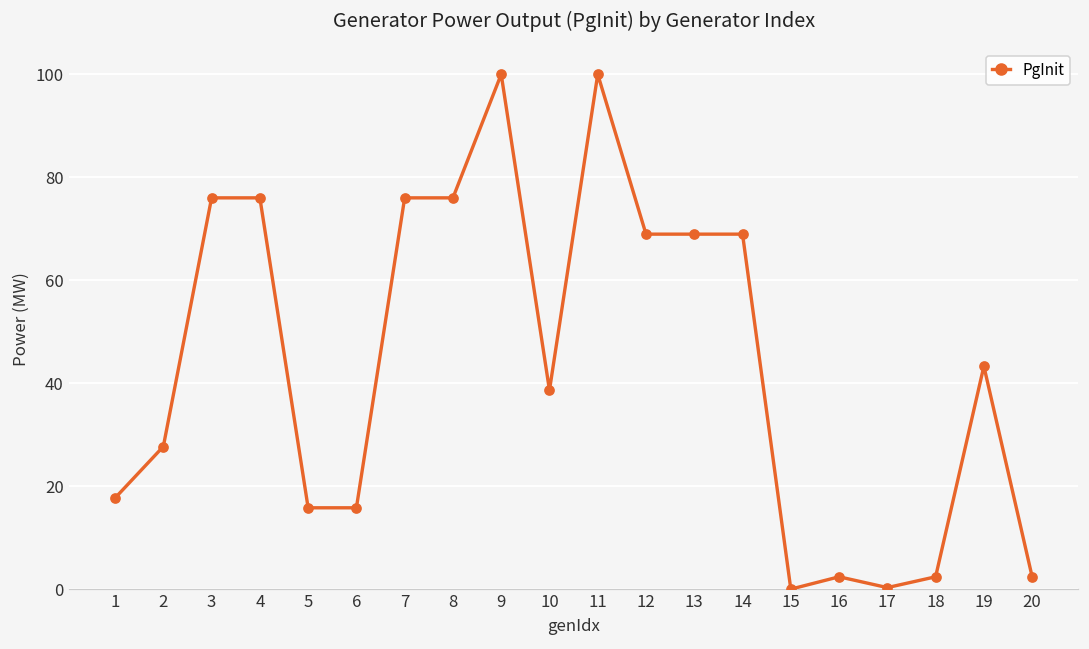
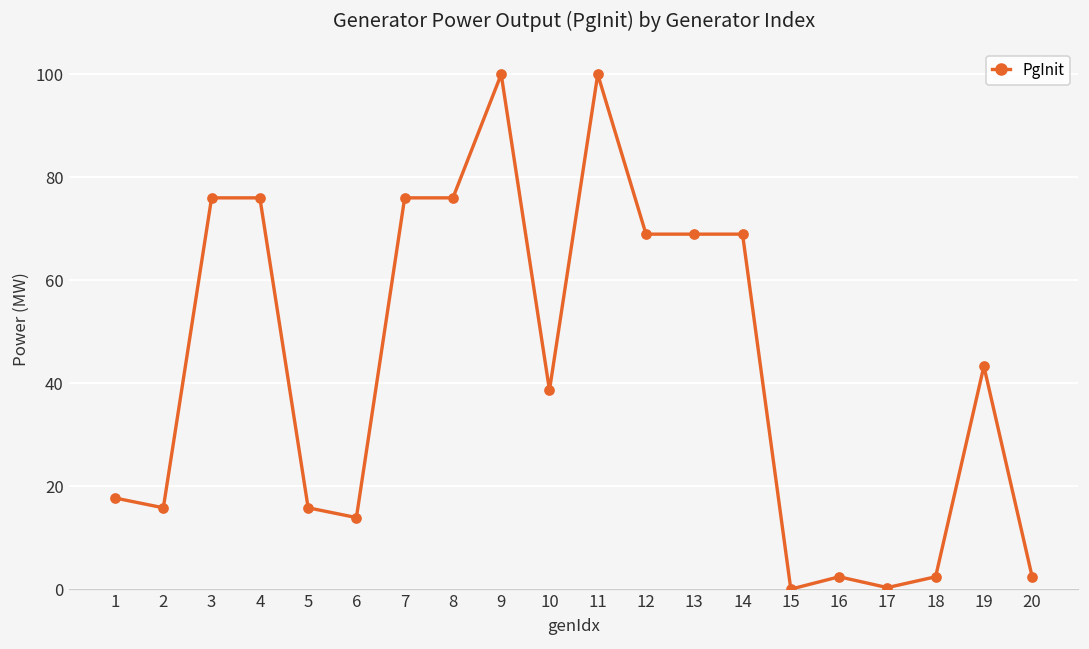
2: 28 -> 16
6: 16 -> 14
